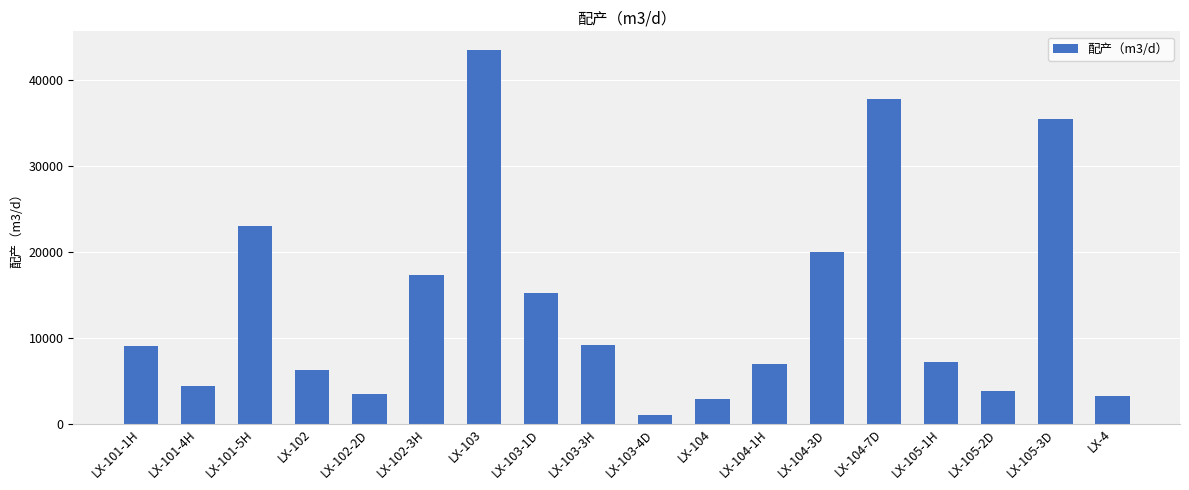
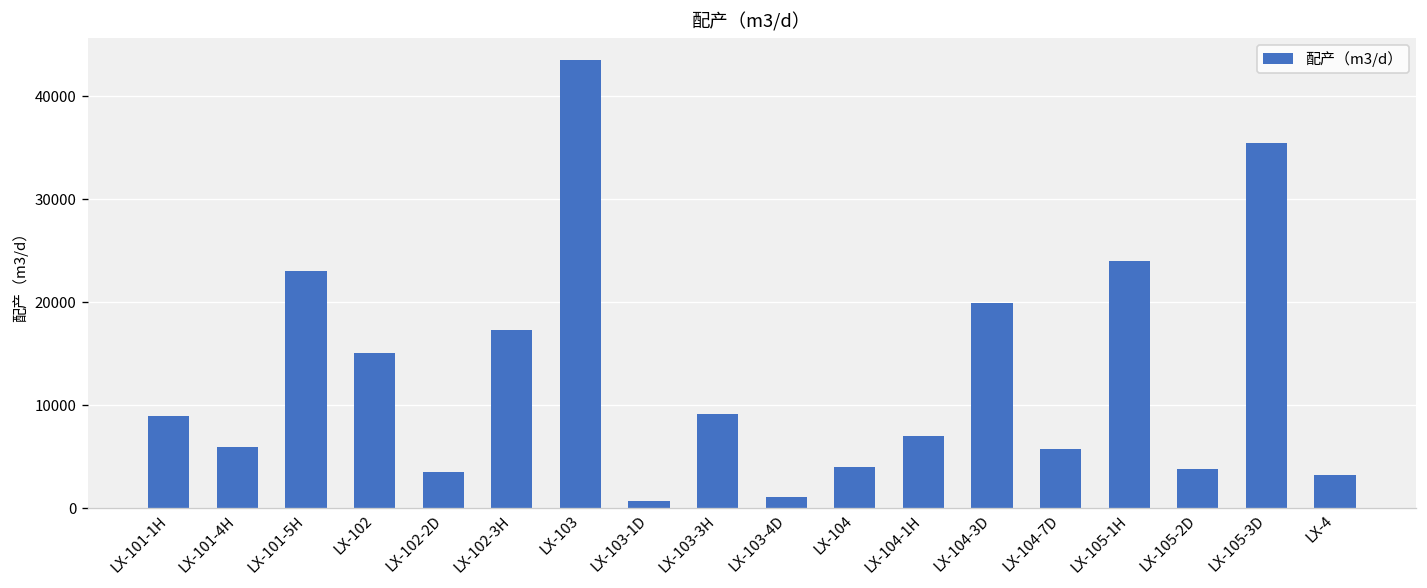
LX-101-4H: 4000 -> 6000
LX-102: 6000 -> 15000
LX-103-1D: 15000 -> 1000
LX-104: 3000 -> 4000
LX-104-7D: 38000 -> 6000
LX-105-1H: 7000 -> 24000
